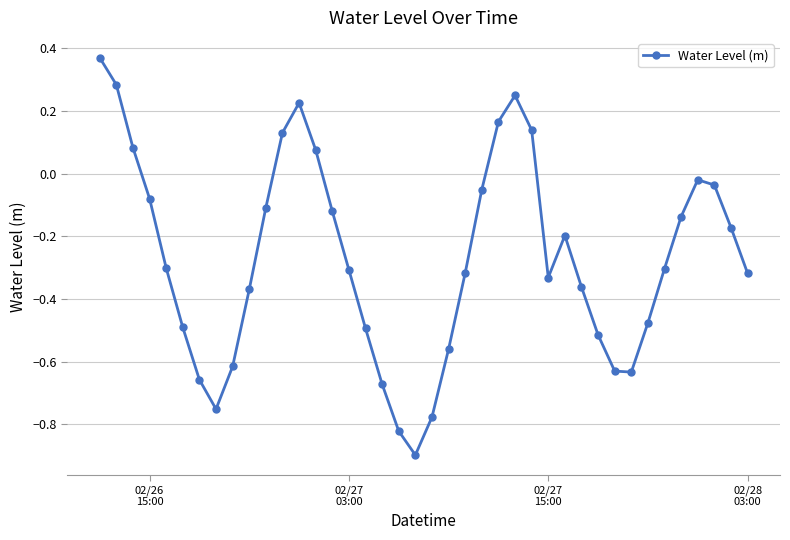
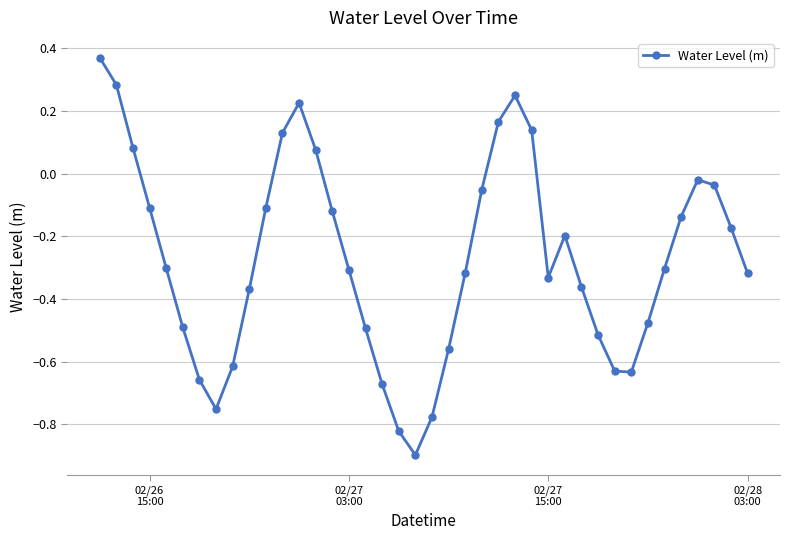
02/26 15:00: -0.08 -> -0.11
